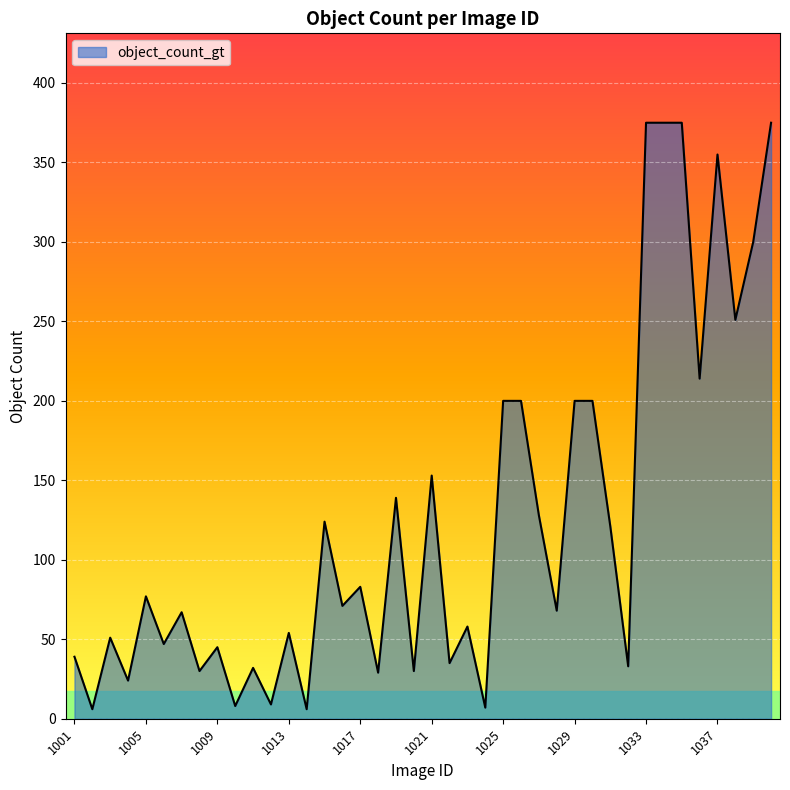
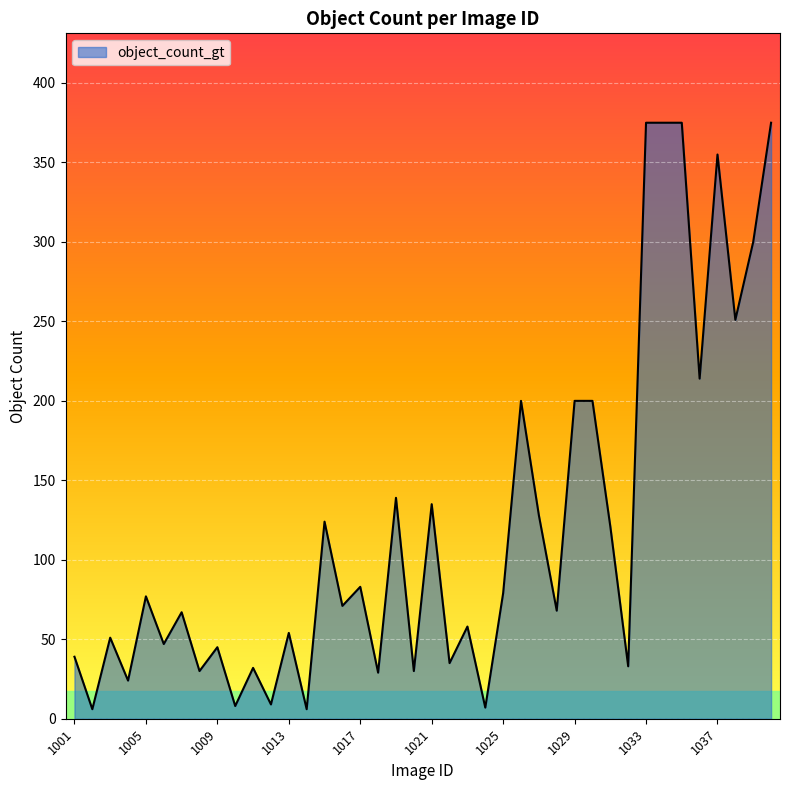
1021: 153 -> 135
1025: 200 -> 79
